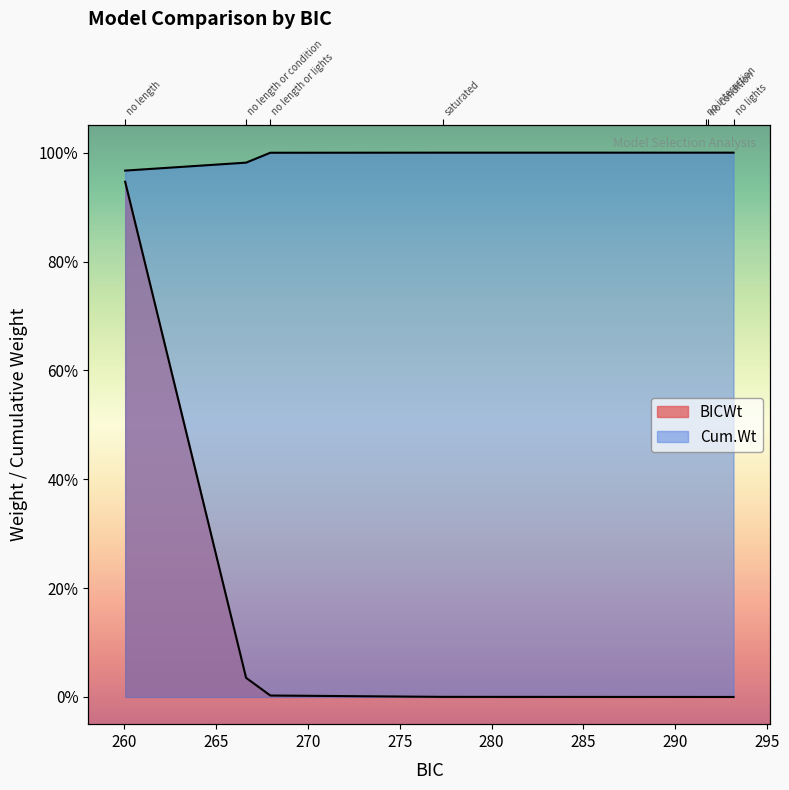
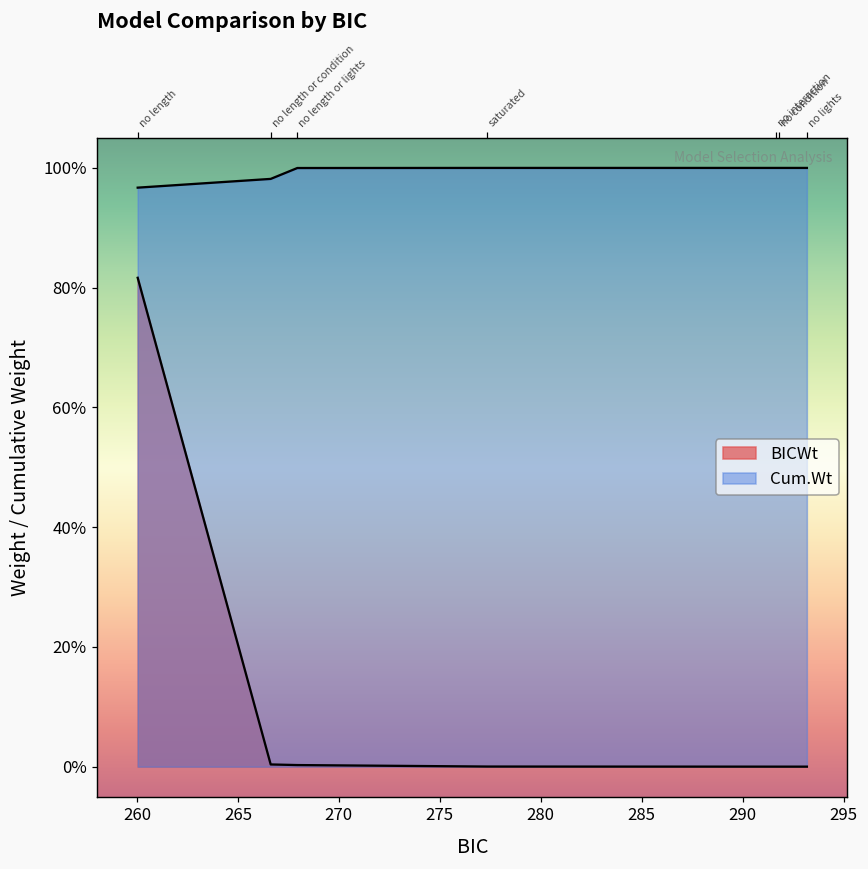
BICWt, no length: 95% -> 82%
BICWt, no length or condition: 4% -> 0%
